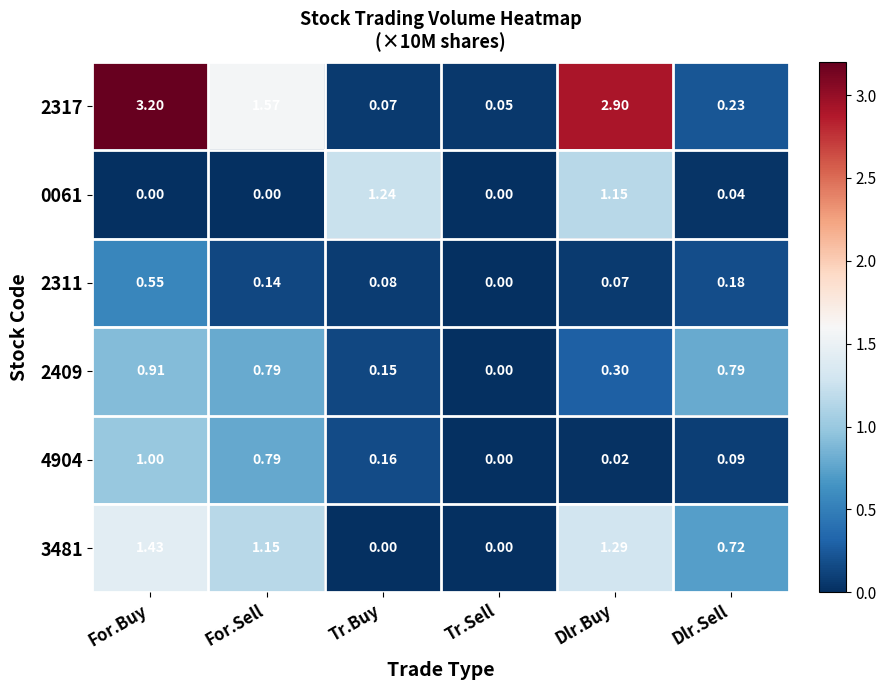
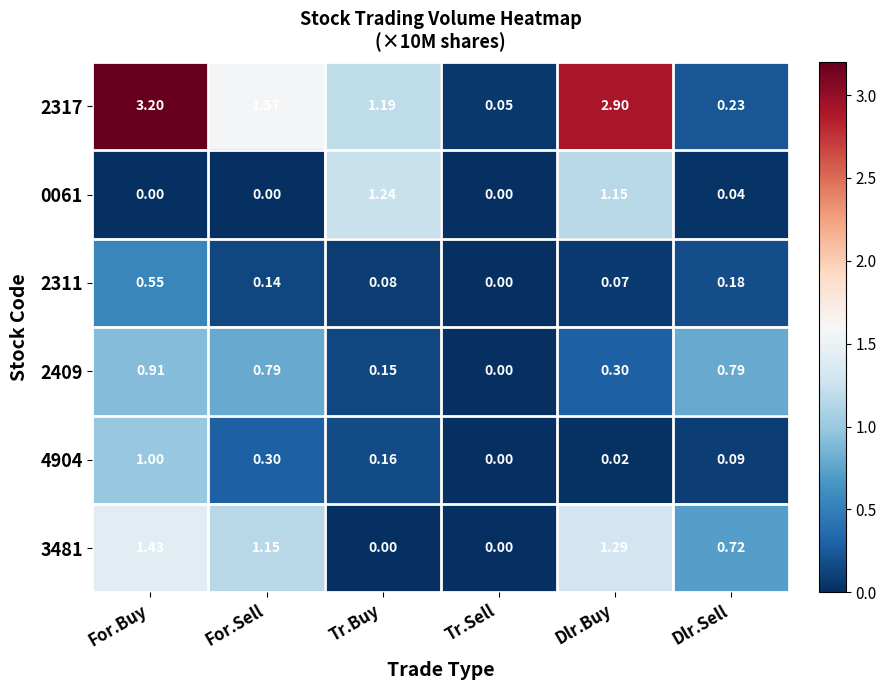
2317, Tr.Buy: 0.07 -> 1.19
4904, For.Sell: 0.79 -> 0.30
